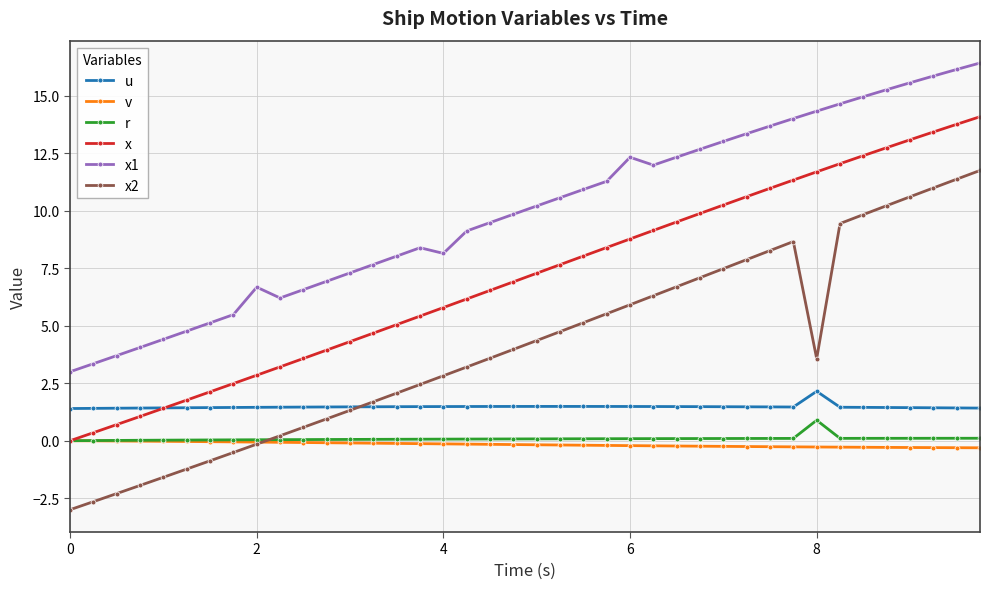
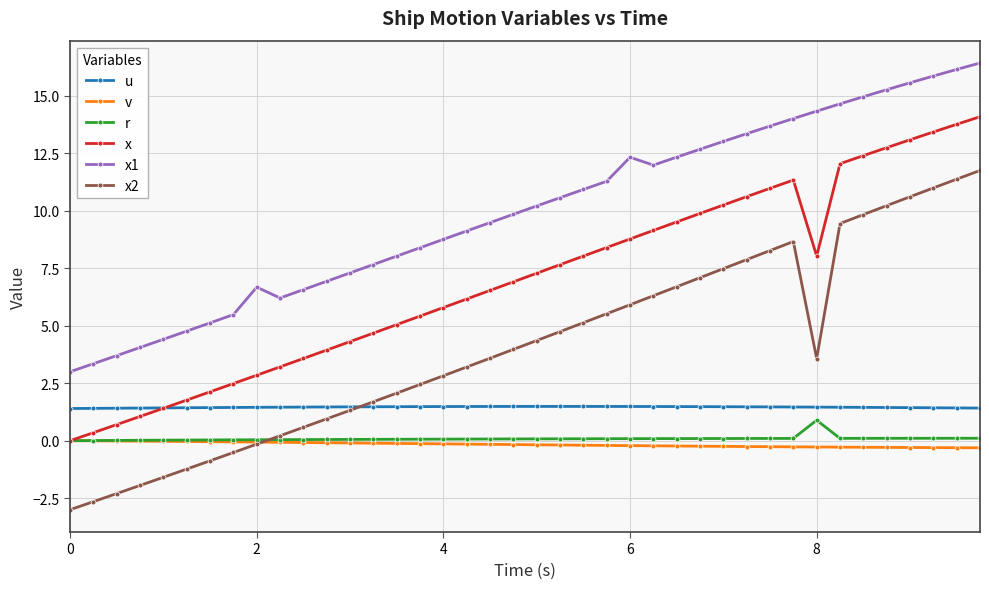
x1, 4: 8.1 -> 8.8
u, 8: 2.1 -> 1.5
x, 8: 11.7 -> 8.0
